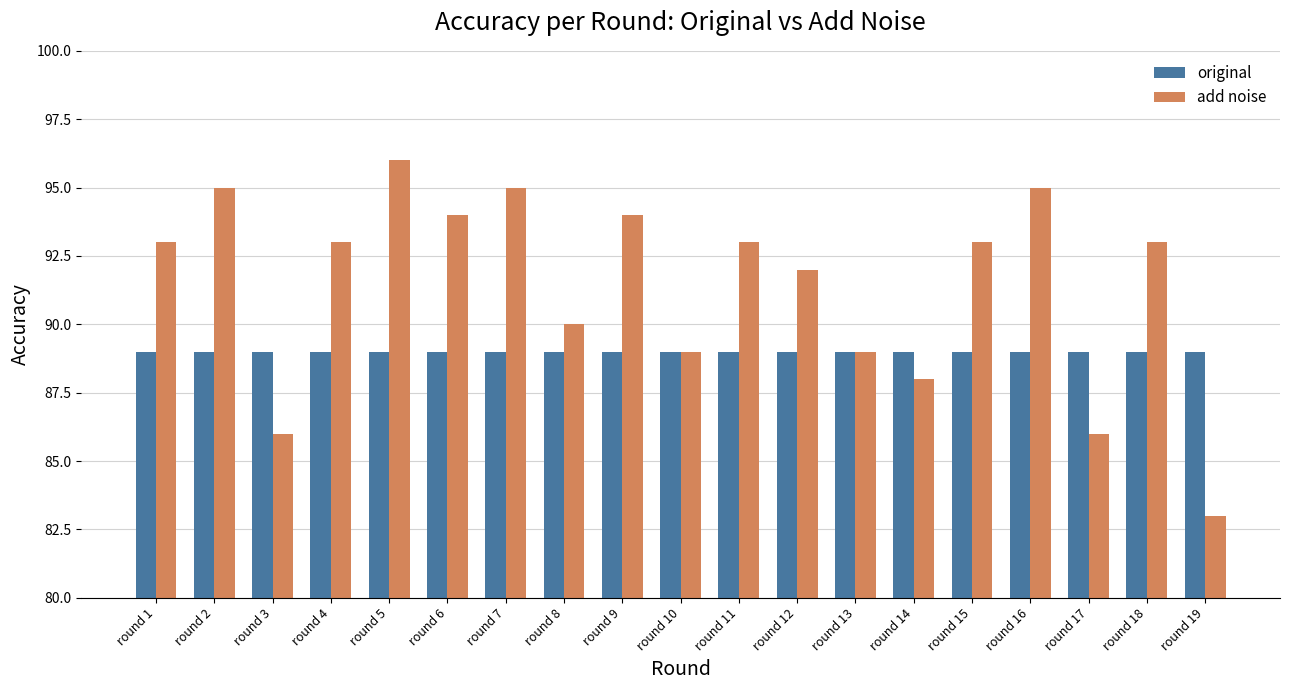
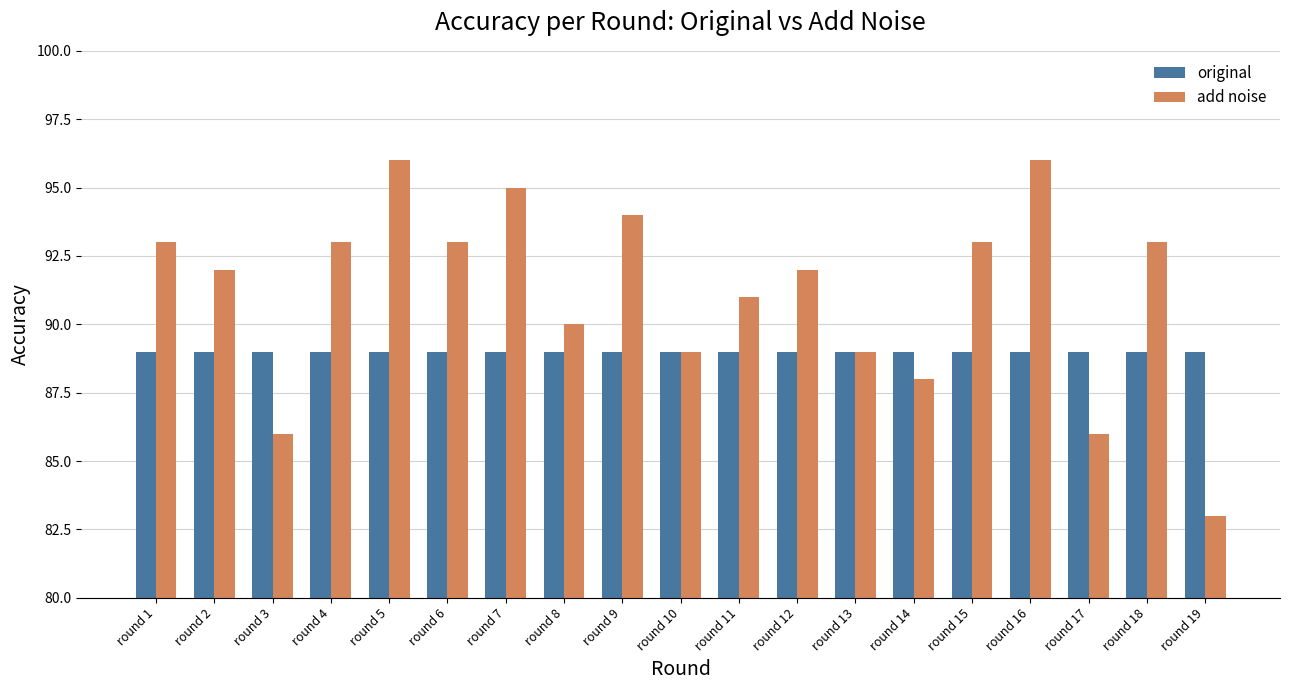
add noise, round 2: 95 -> 92
add noise, round 6: 94 -> 93
add noise, round 11: 93 -> 91
add noise, round 16: 95 -> 96
